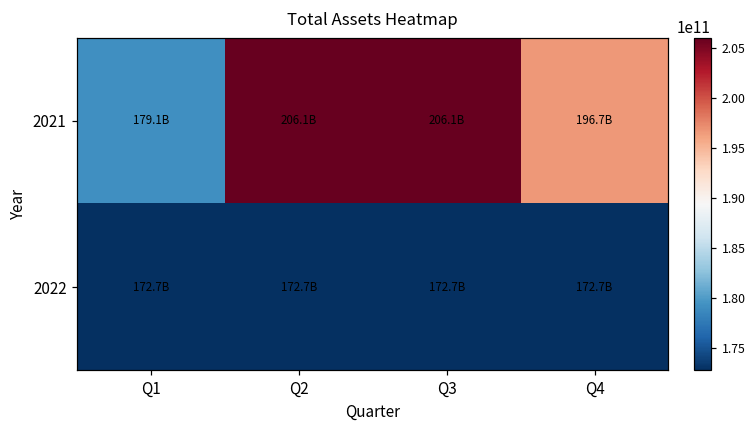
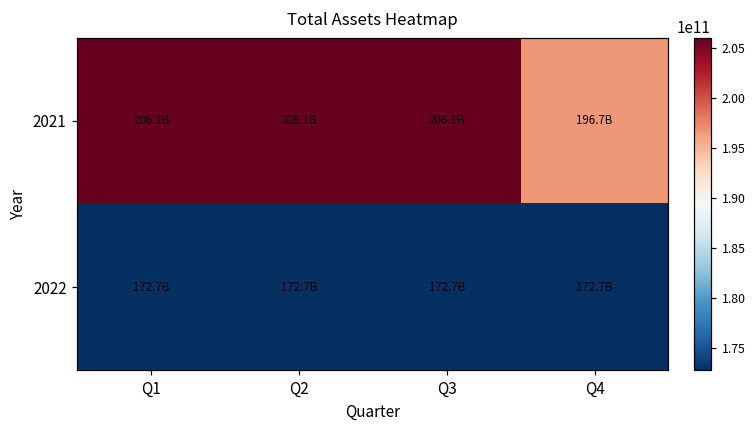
2021, Q1: 179.1B -> 206.1B
